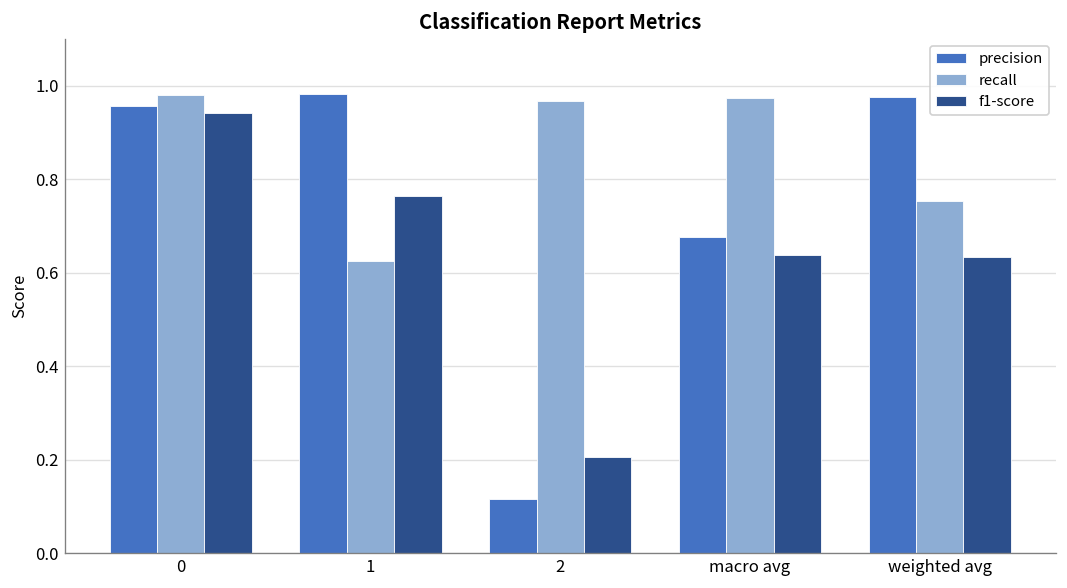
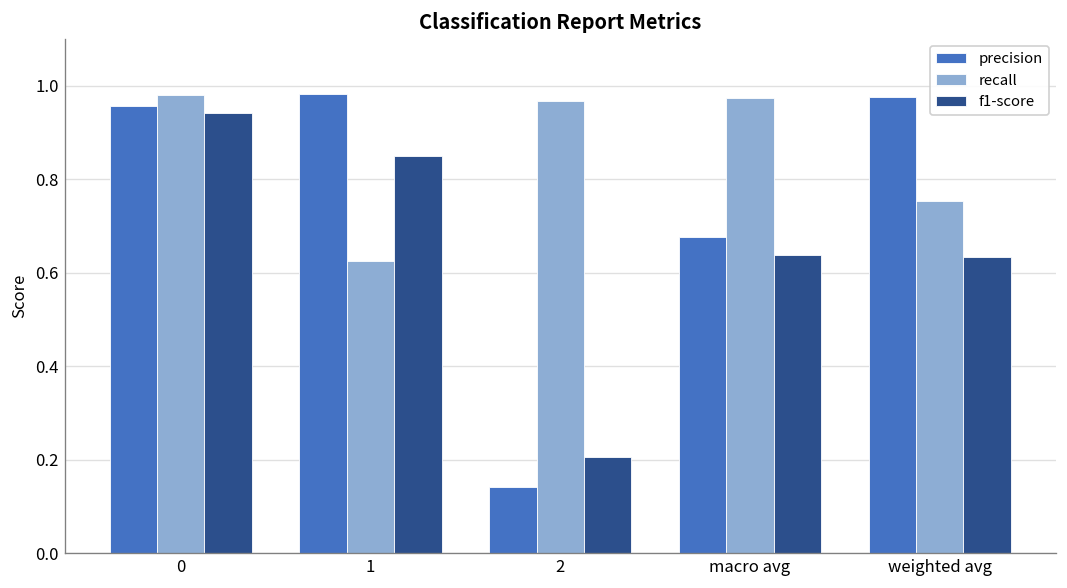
f1-score, 1: 0.76 -> 0.85
precision, 2: 0.12 -> 0.14
